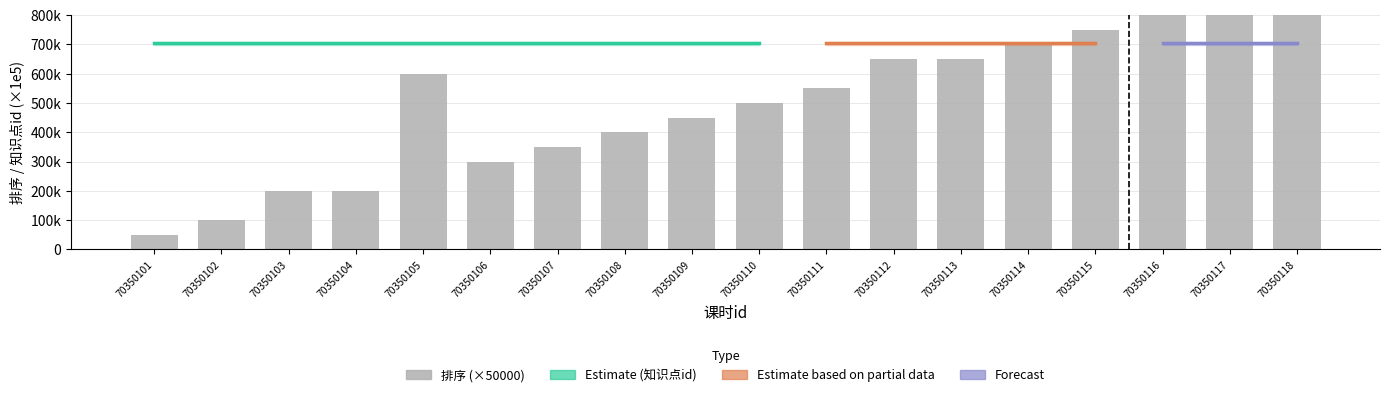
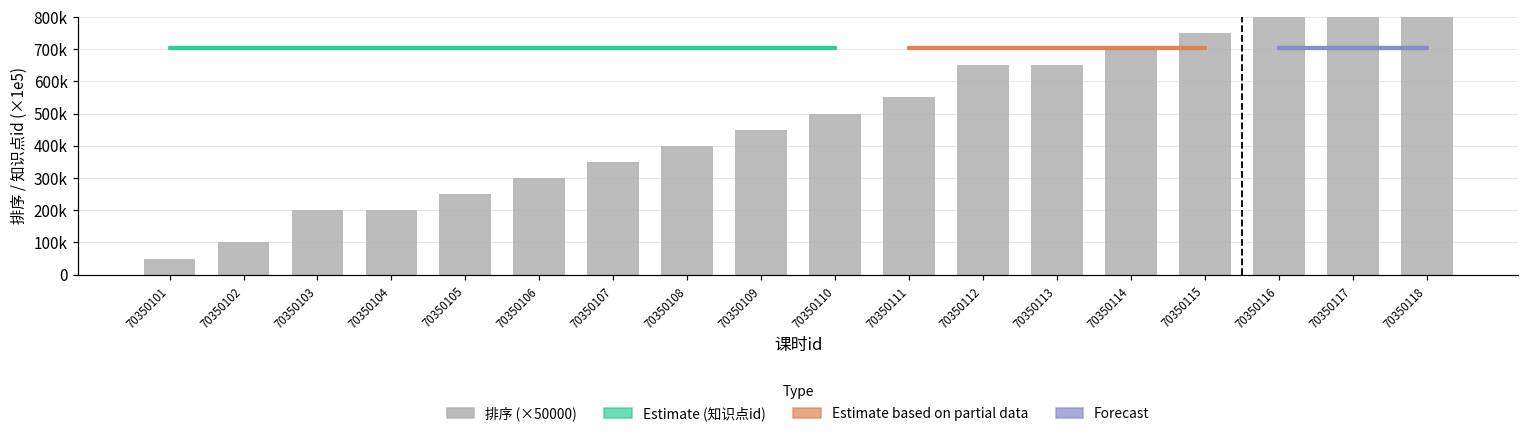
排序 (×50000), 70350105: 600000 -> 250000
